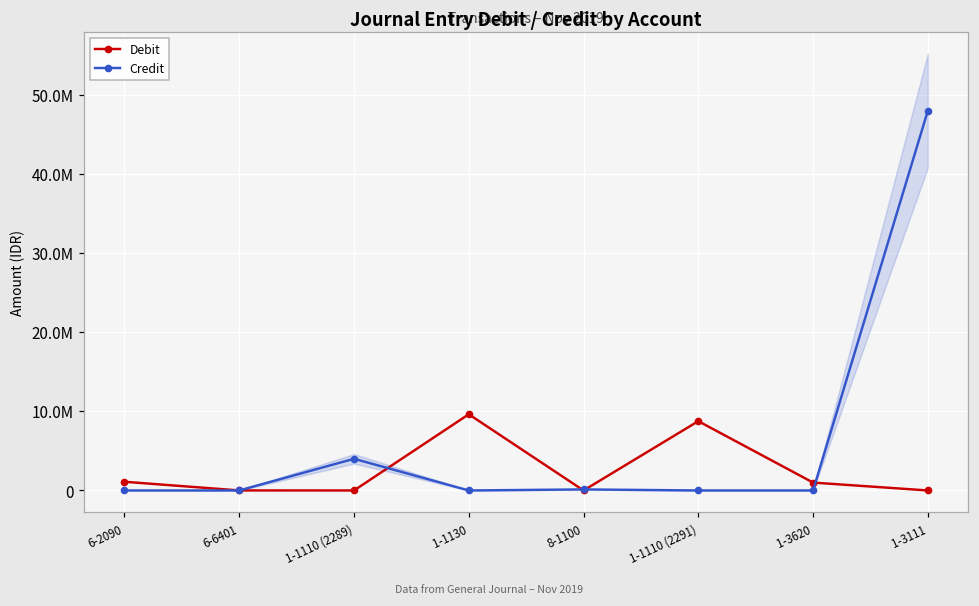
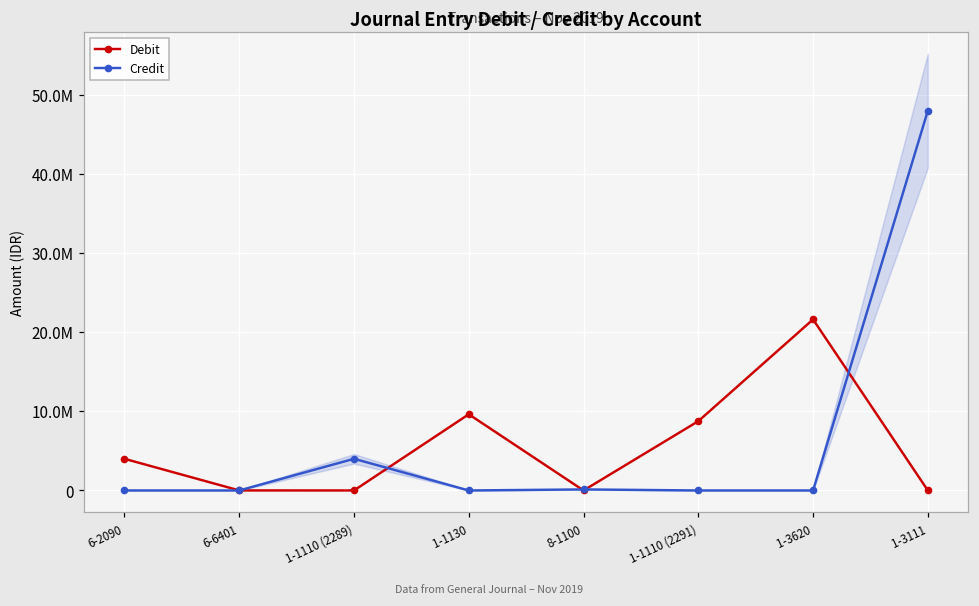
Debit, 6-2090: 1000000 -> 4000000
Debit, 1-3620: 1000000 -> 22000000
